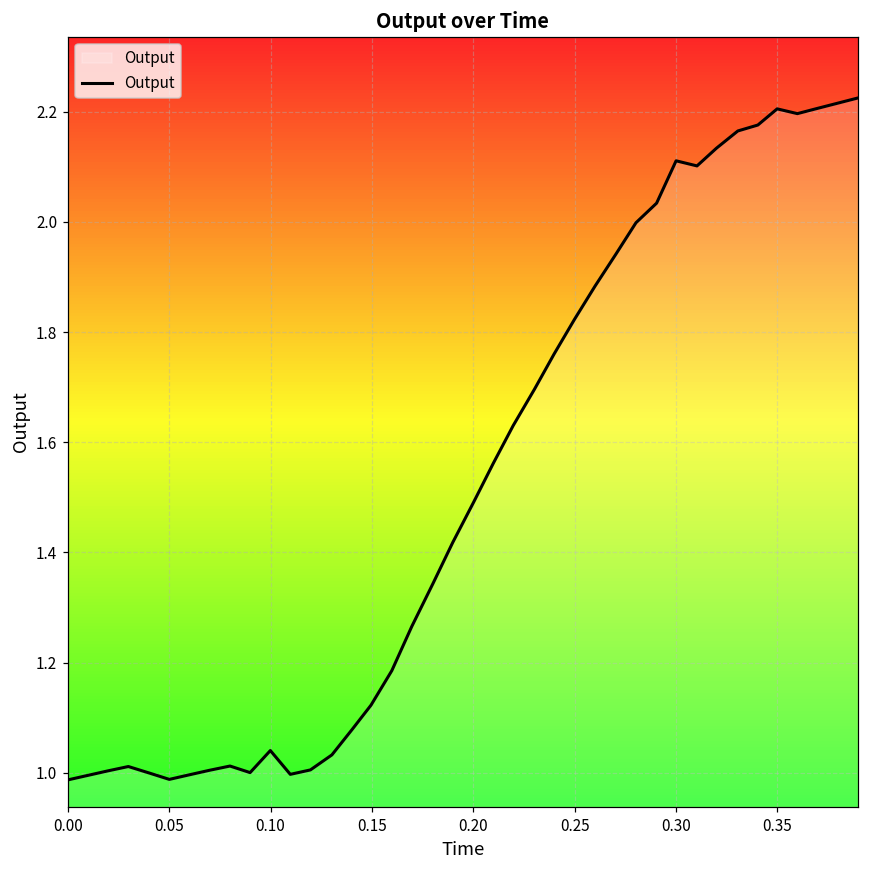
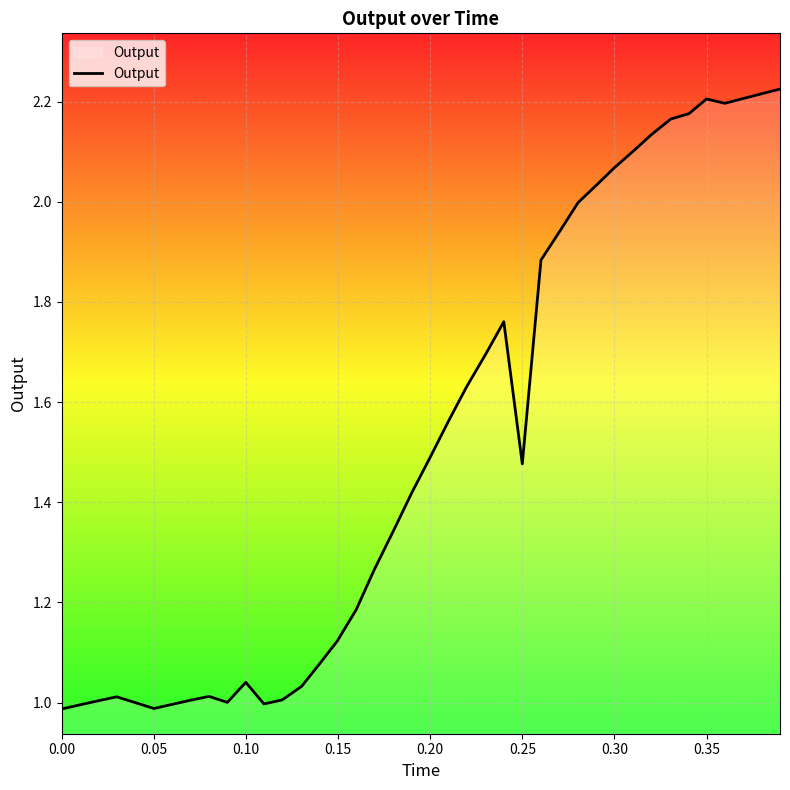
0.25: 1.82 -> 1.48
0.30: 2.11 -> 2.07
